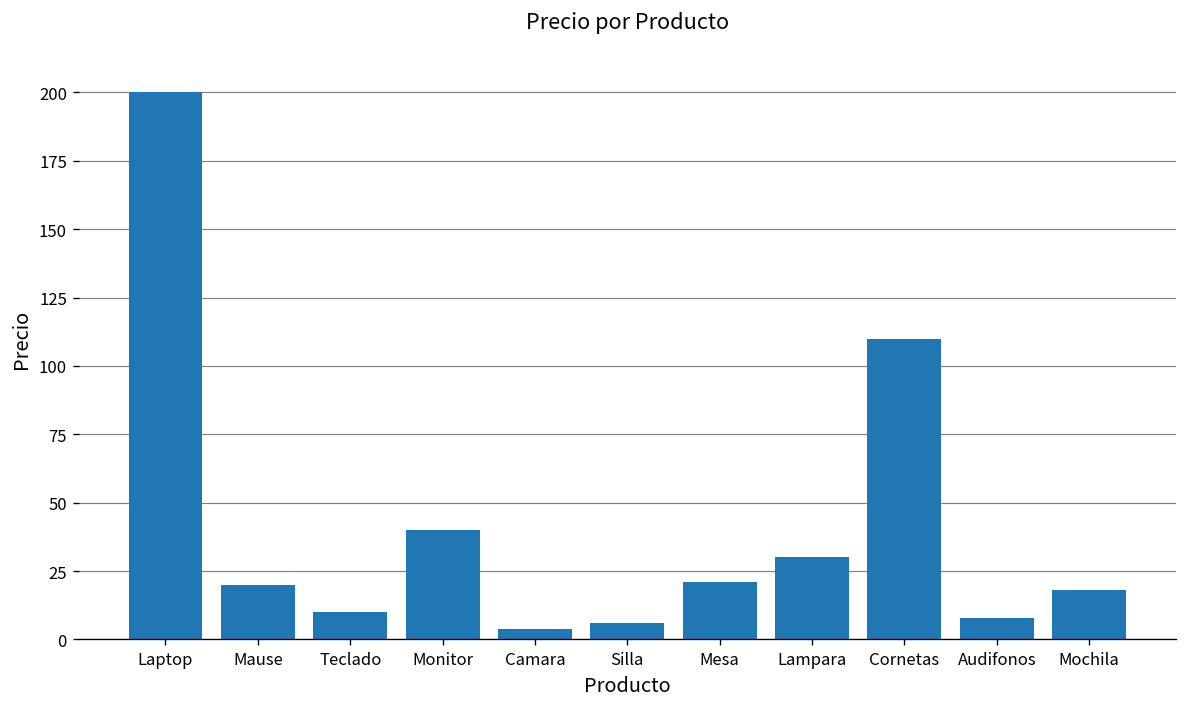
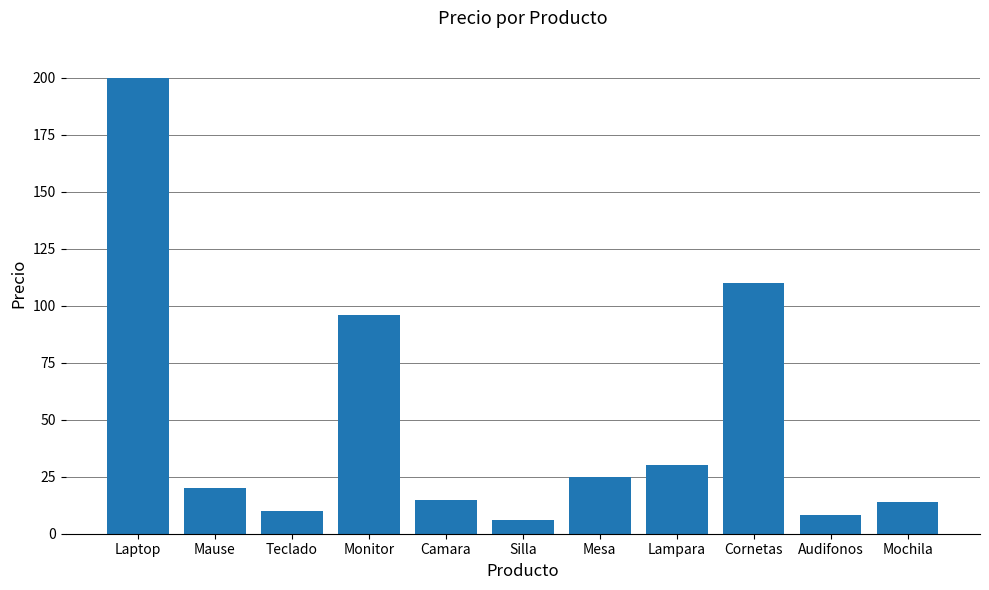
Monitor: 40 -> 96
Camara: 4 -> 15
Mesa: 21 -> 25
Mochila: 18 -> 14
